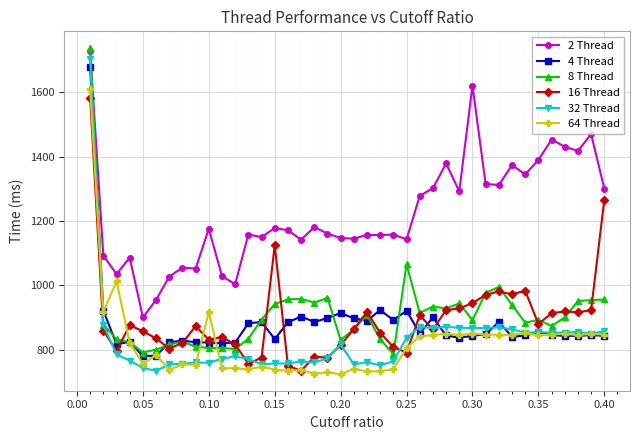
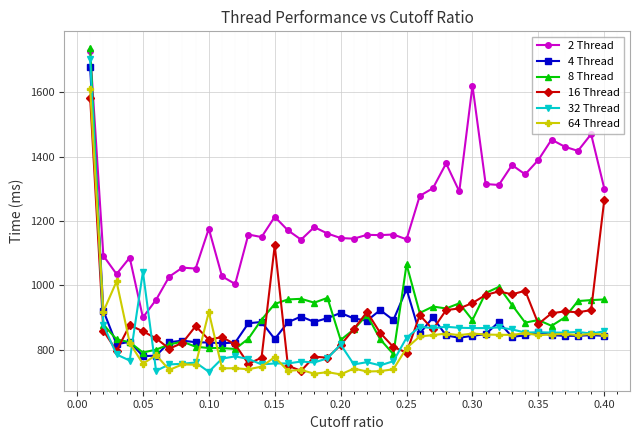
32 Thread, 0.05: 740 -> 1040
32 Thread, 0.10: 760 -> 730
2 Thread, 0.15: 1180 -> 1210
64 Thread, 0.15: 740 -> 780
4 Thread, 0.25: 920 -> 990
